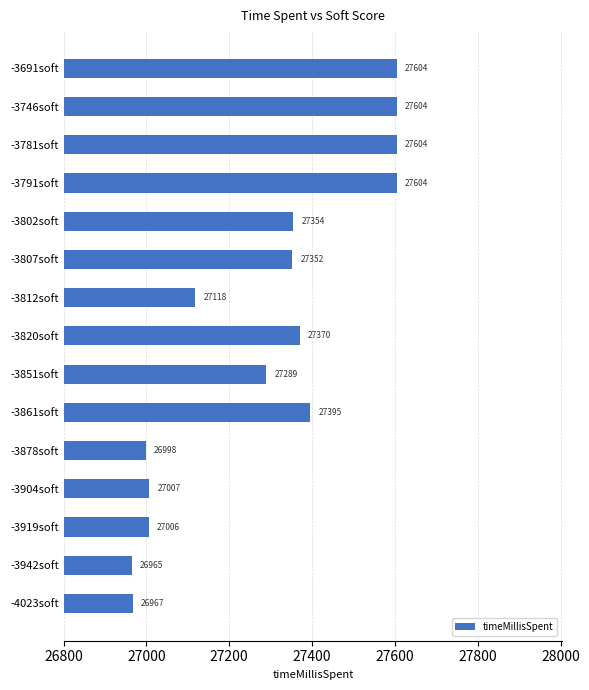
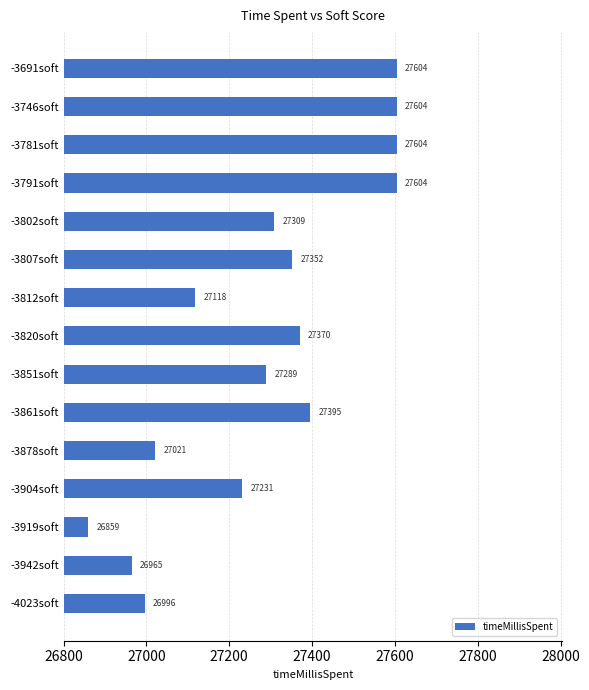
-3802soft: 27354 -> 27309
-3878soft: 26998 -> 27021
-3904soft: 27007 -> 27231
-3919soft: 27006 -> 26859
-4023soft: 26967 -> 26996
